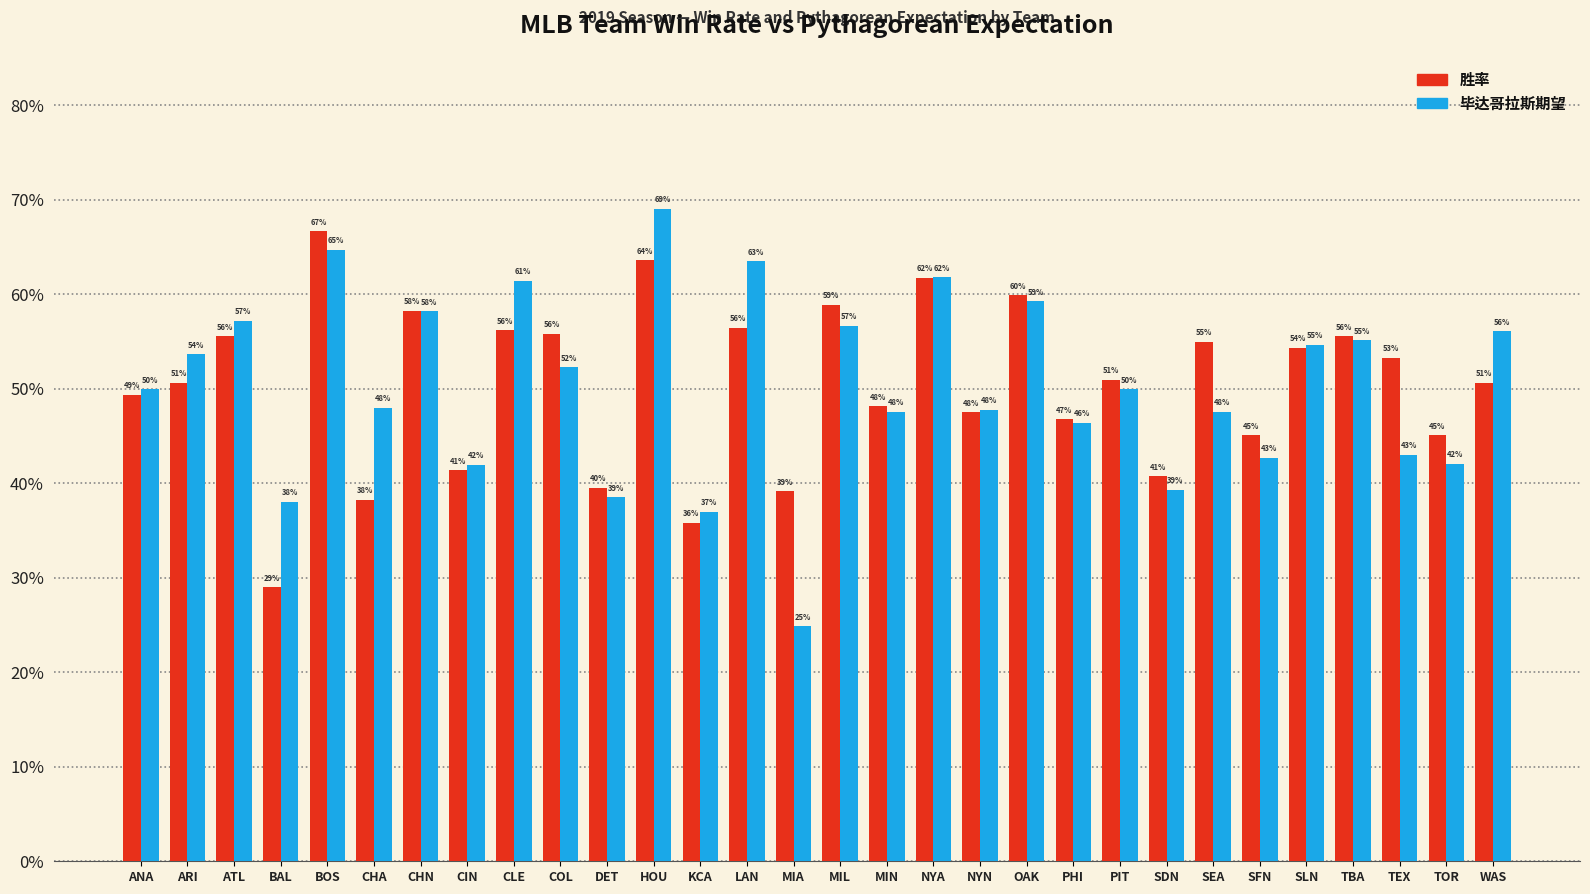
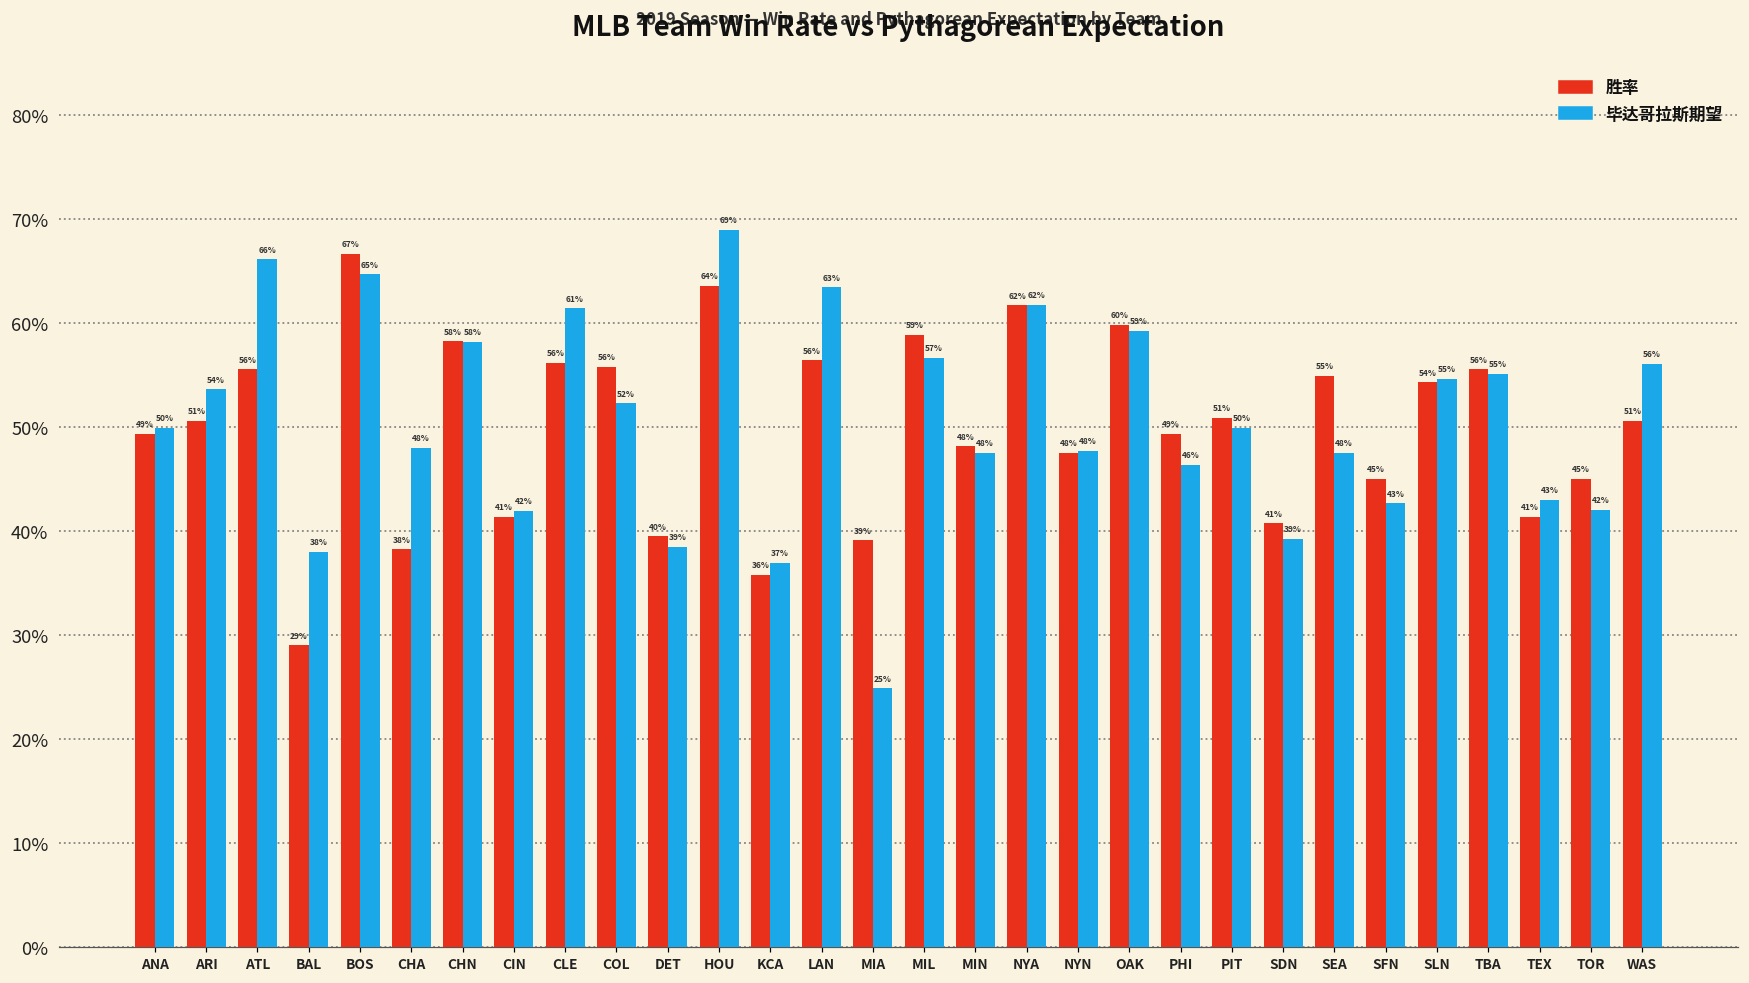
毕达哥拉斯期望, ATL: 57% -> 66%
胜率, PHI: 47% -> 49%
胜率, TEX: 53% -> 41%
